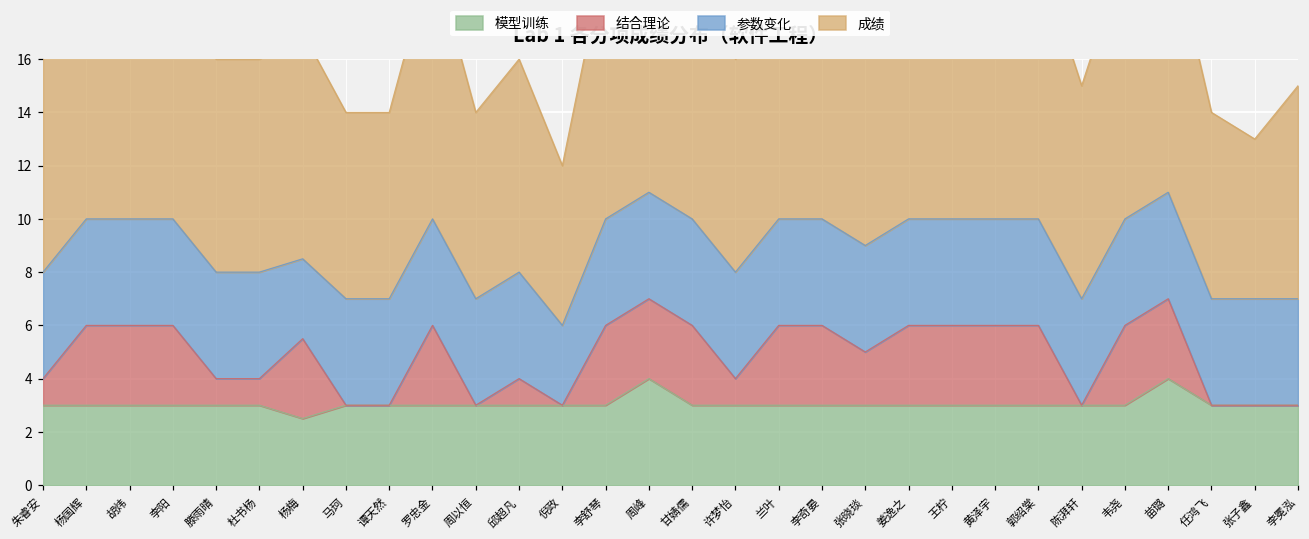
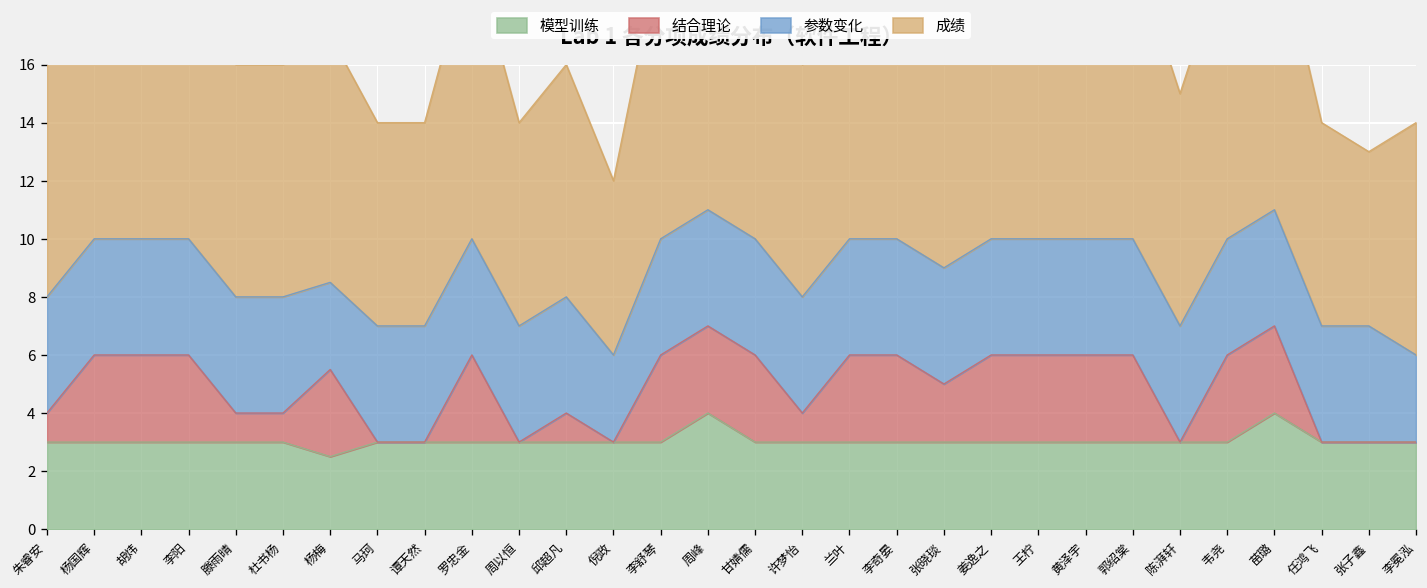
参数变化, 李冕泓: 4 -> 3
